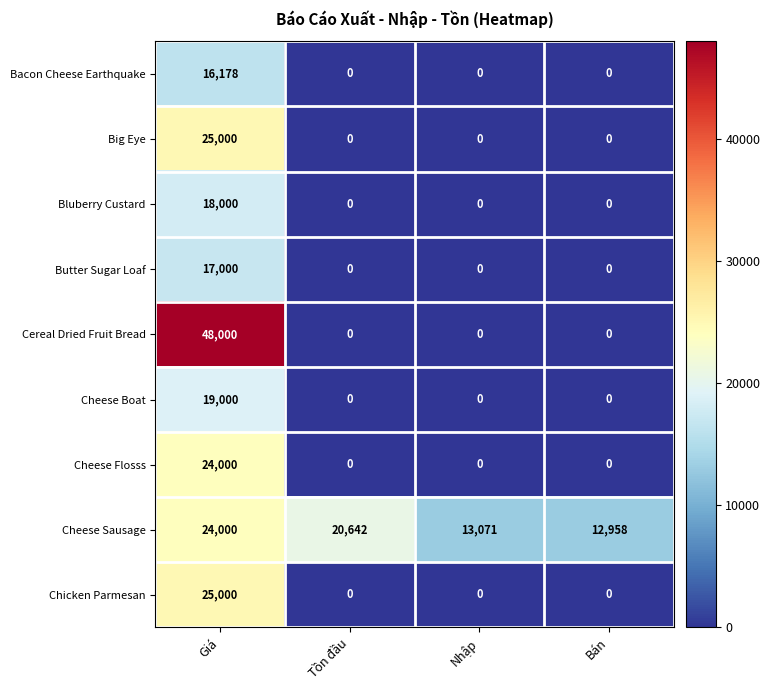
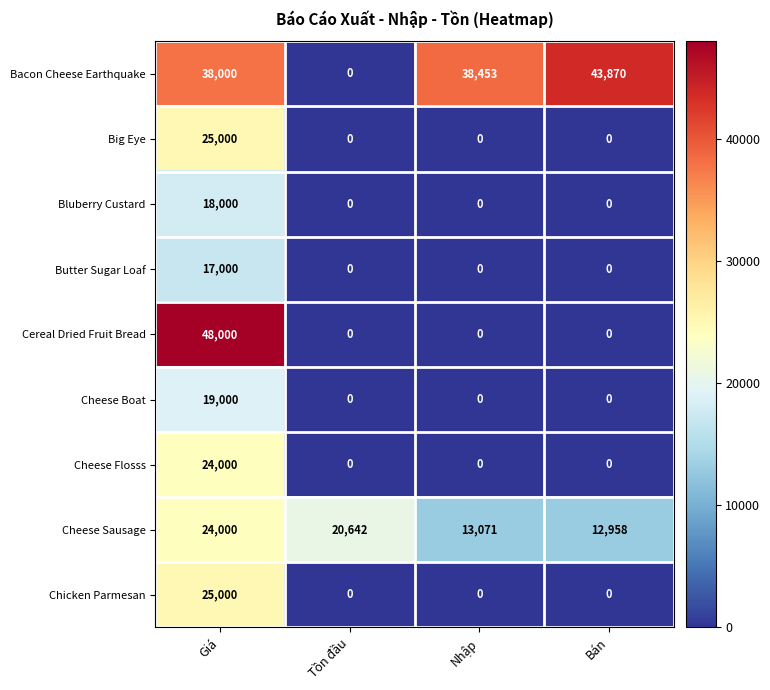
Bacon Cheese Earthquake, Giá: 16,178 -> 38,000
Bacon Cheese Earthquake, Nhập: 0 -> 38,453
Bacon Cheese Earthquake, Bán: 0 -> 43,870
